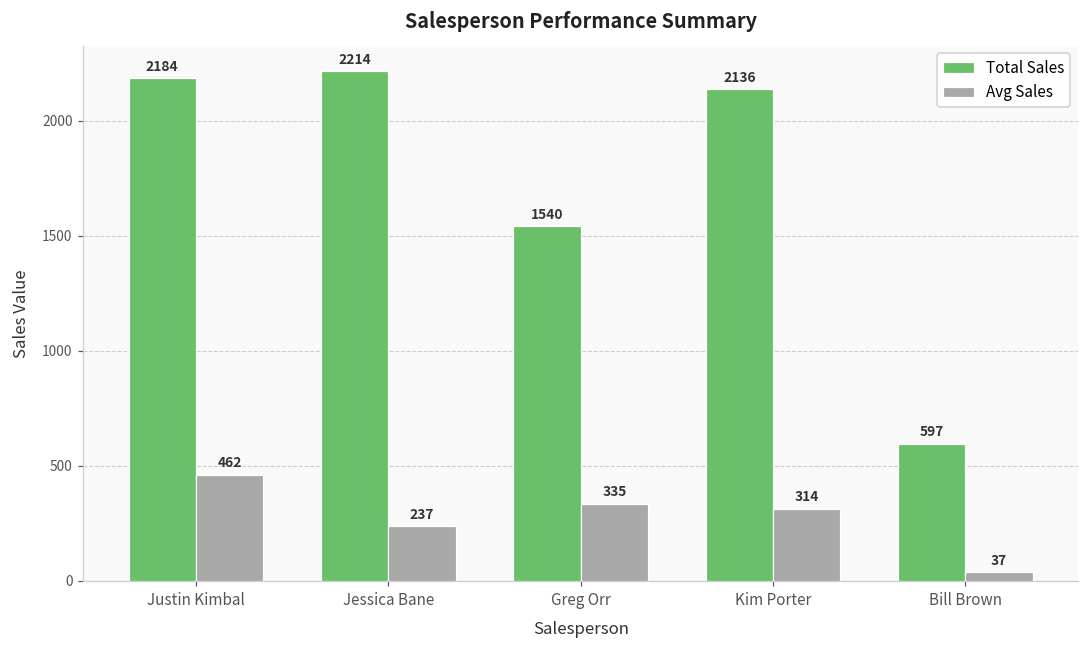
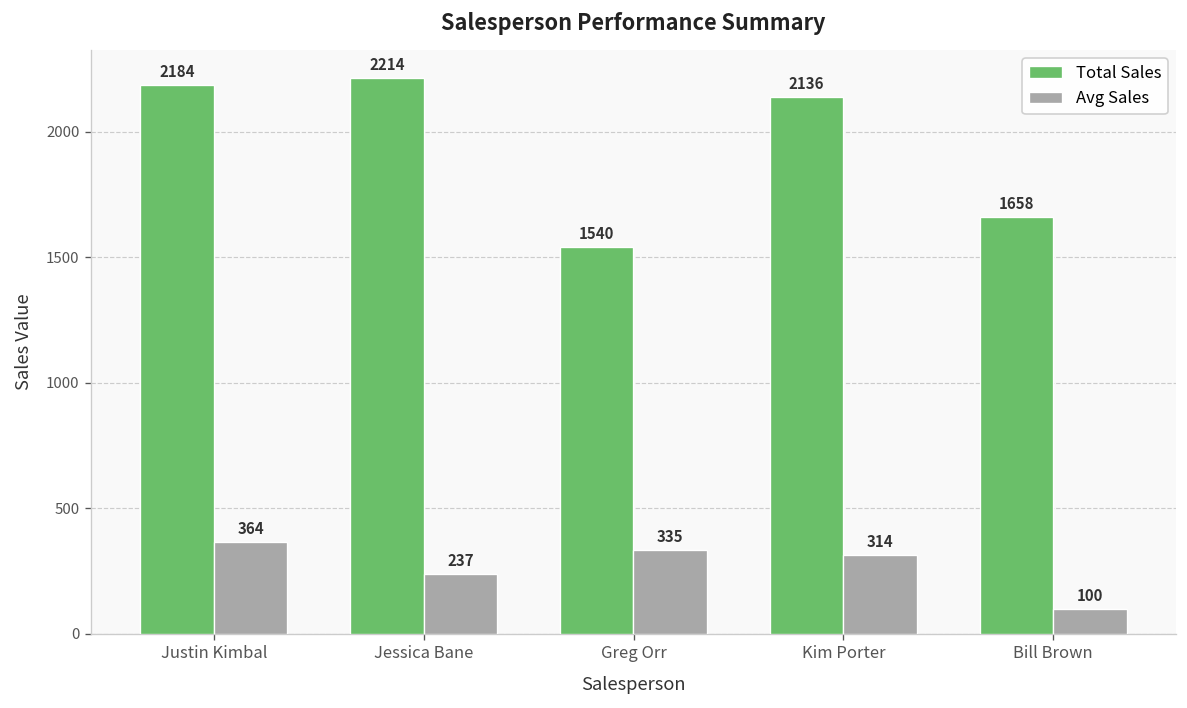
Avg Sales, Justin Kimbal: 462 -> 364
Total Sales, Bill Brown: 597 -> 1658
Avg Sales, Bill Brown: 37 -> 100
